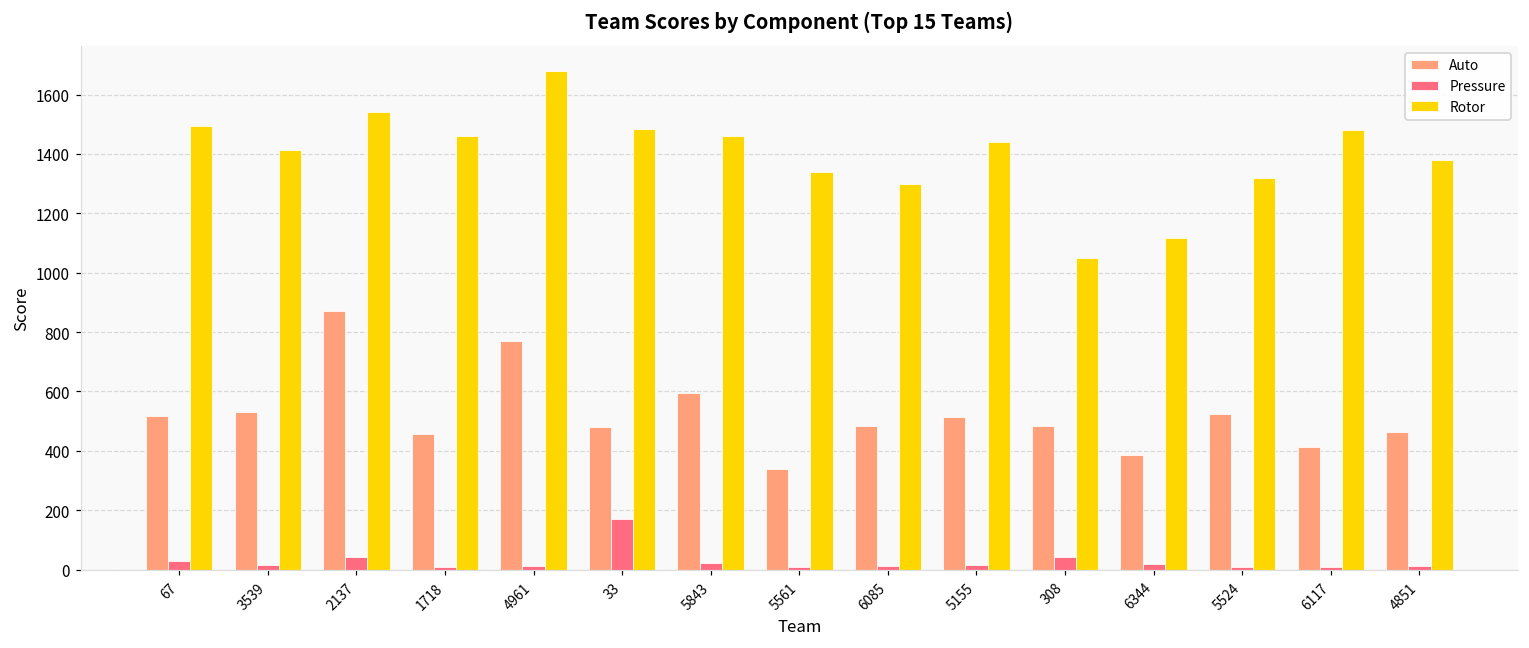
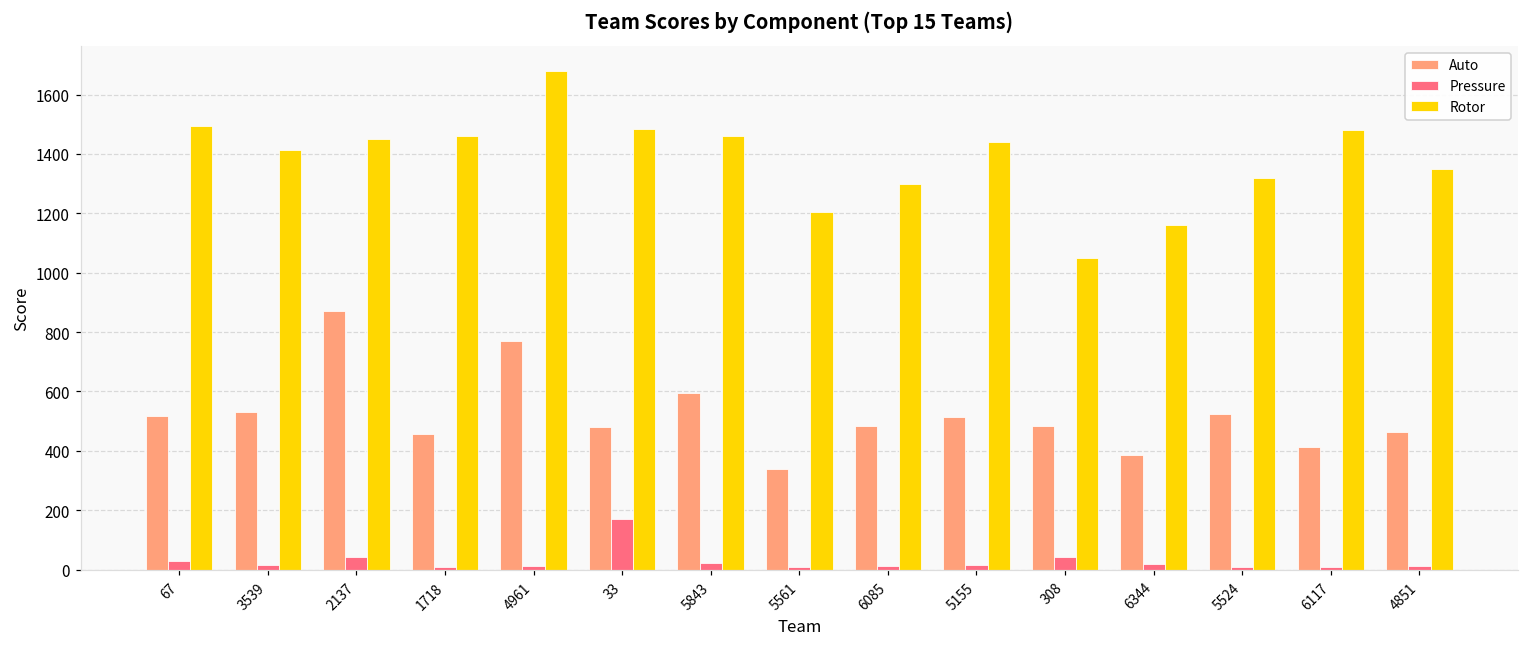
Rotor, 2137: 1540 -> 1450
Rotor, 5561: 1340 -> 1200
Rotor, 6344: 1120 -> 1160
Rotor, 4851: 1380 -> 1350
